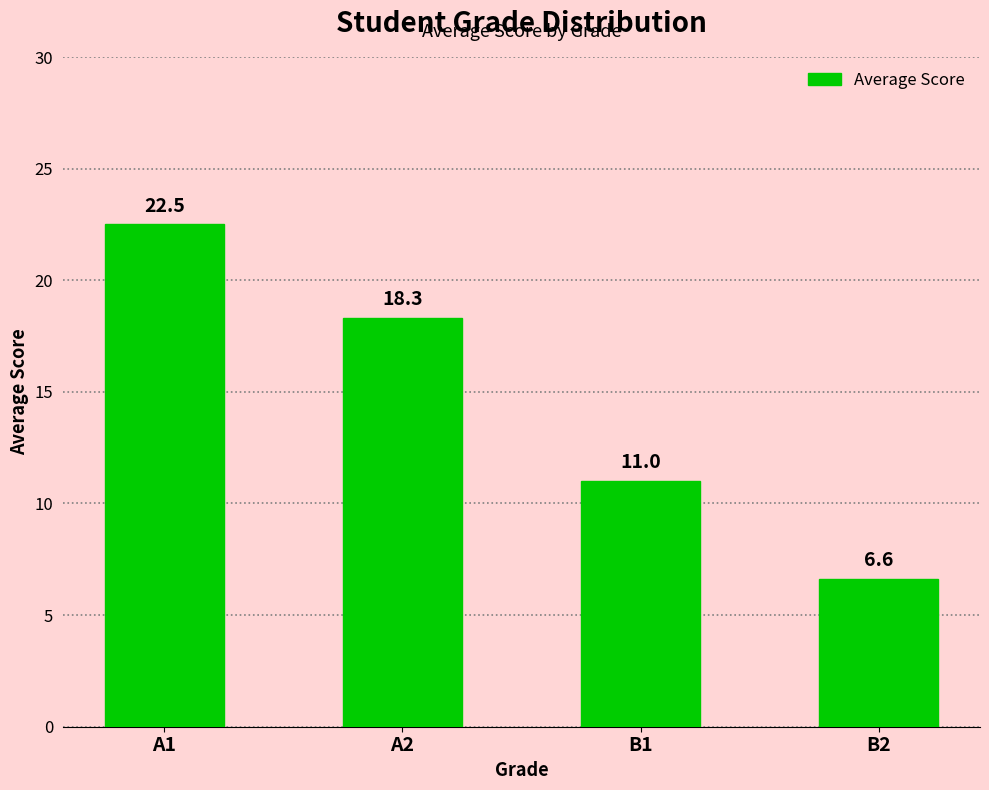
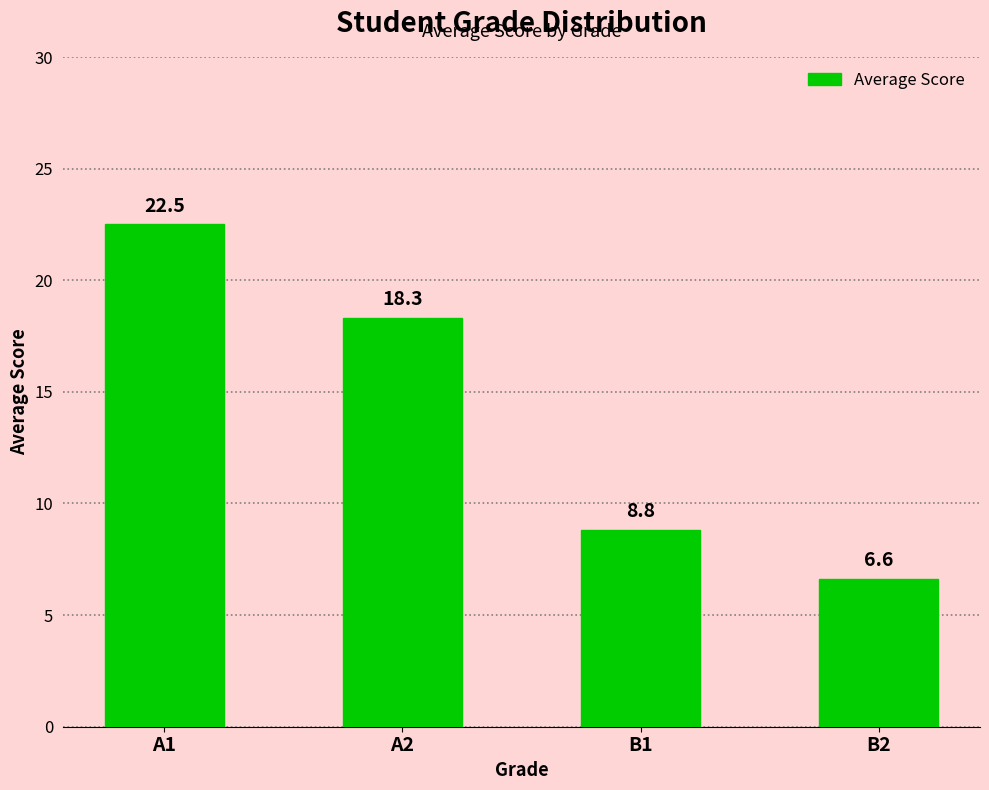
B1: 11.0 -> 8.8
